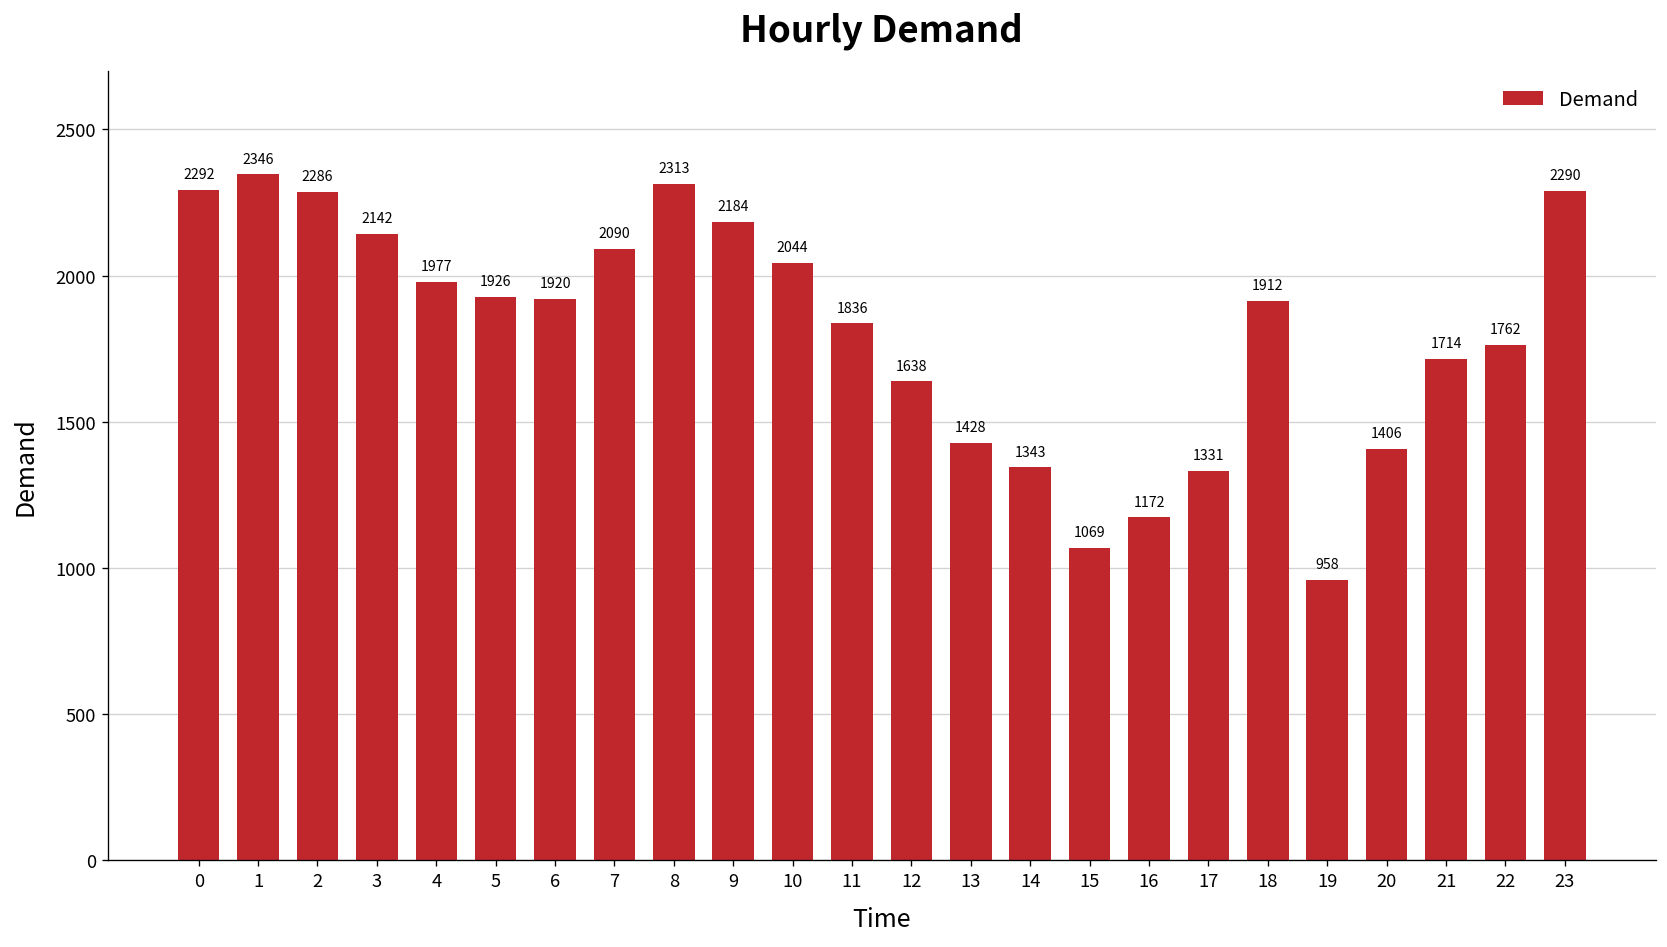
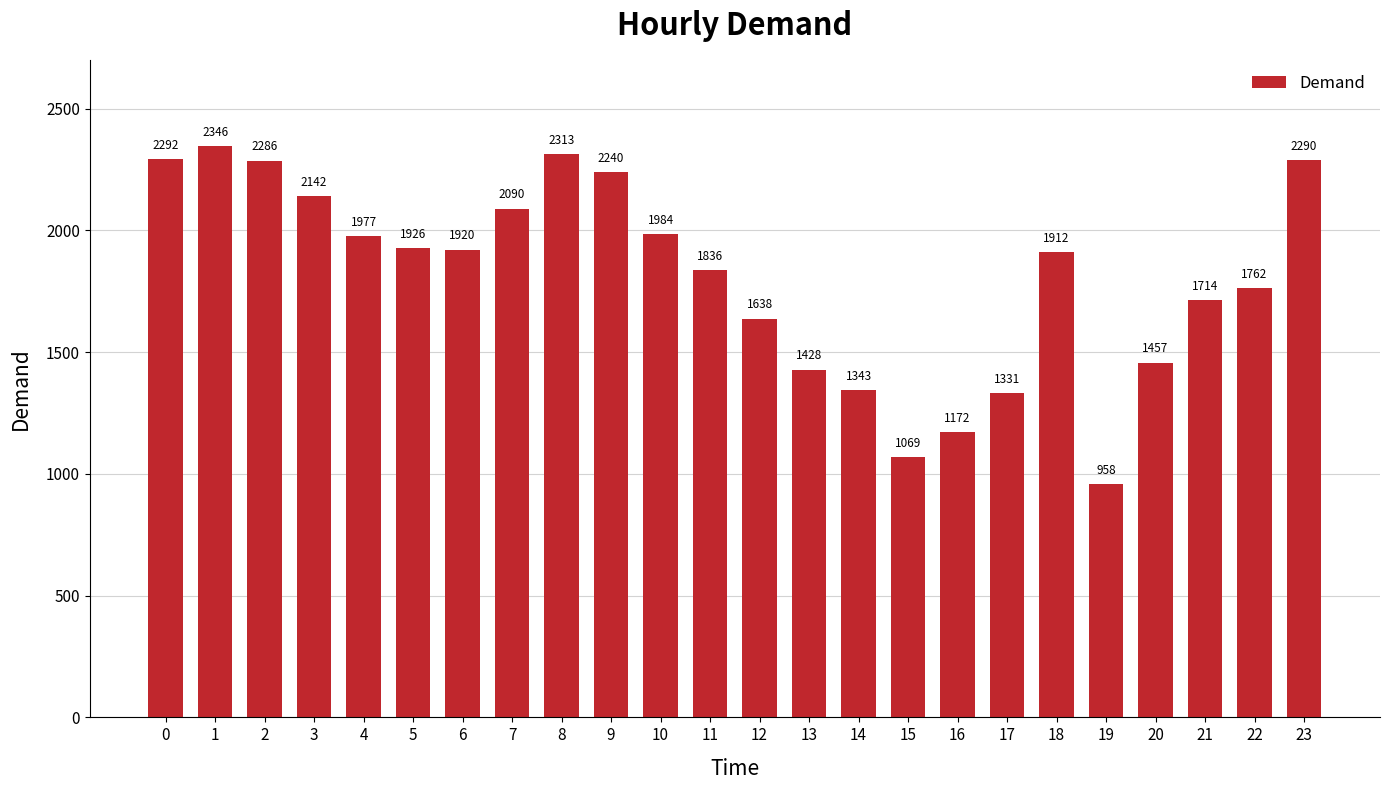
9: 2184 -> 2240
10: 2044 -> 1984
20: 1406 -> 1457
